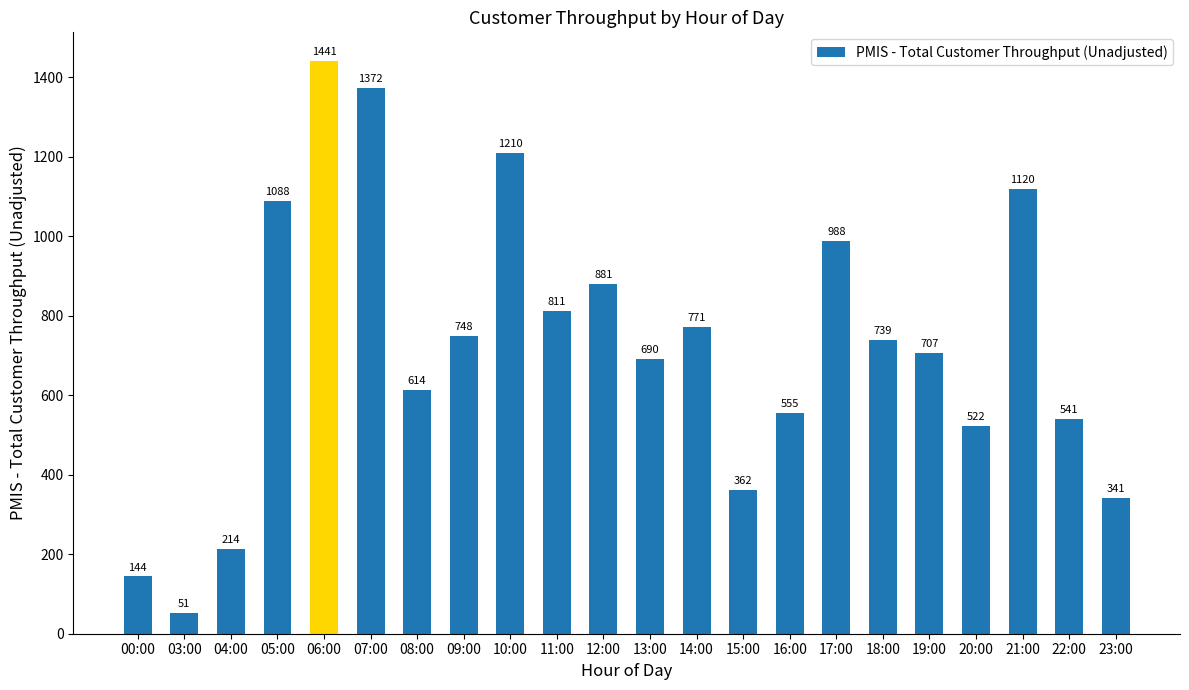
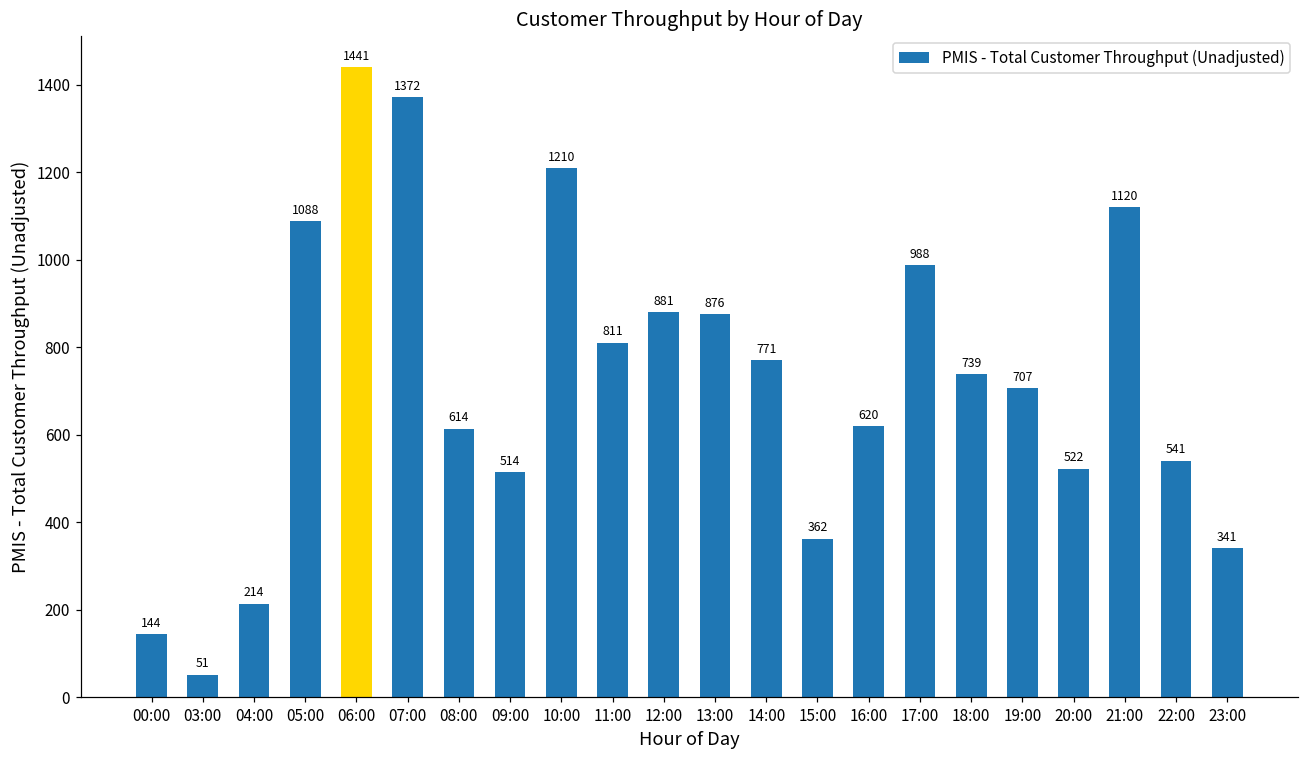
09:00: 748 -> 514
13:00: 690 -> 876
16:00: 555 -> 620
